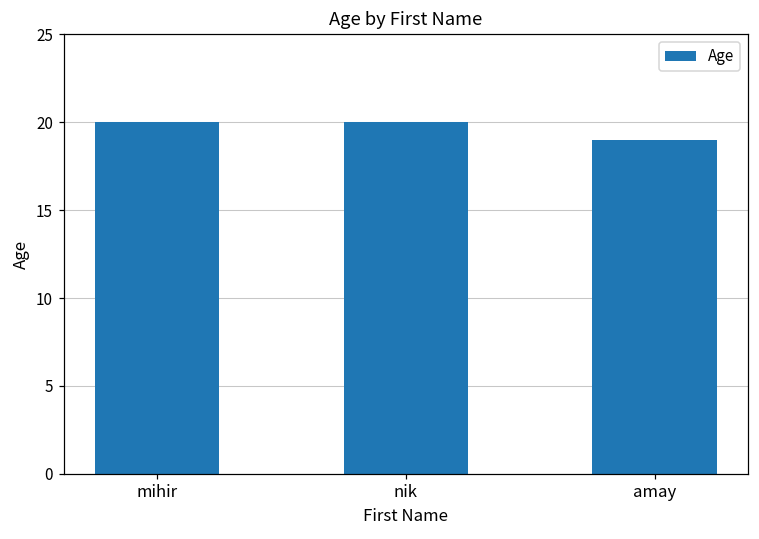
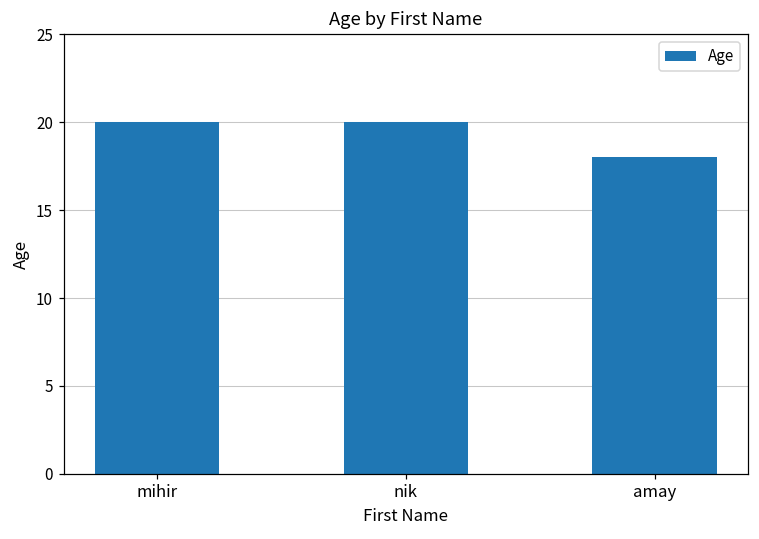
amay: 19 -> 18
